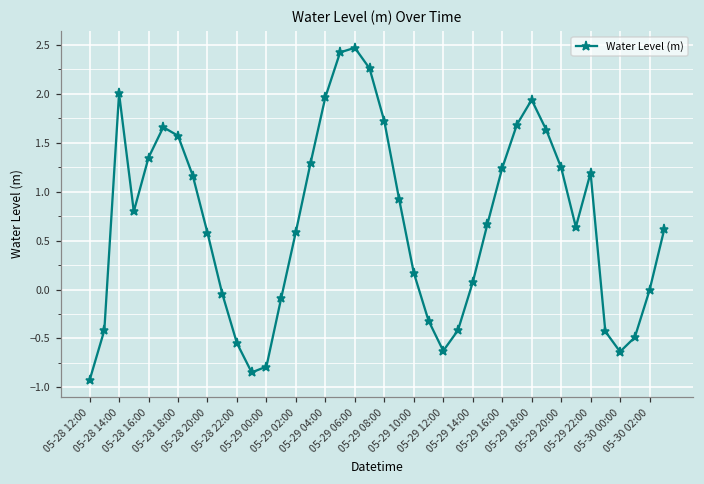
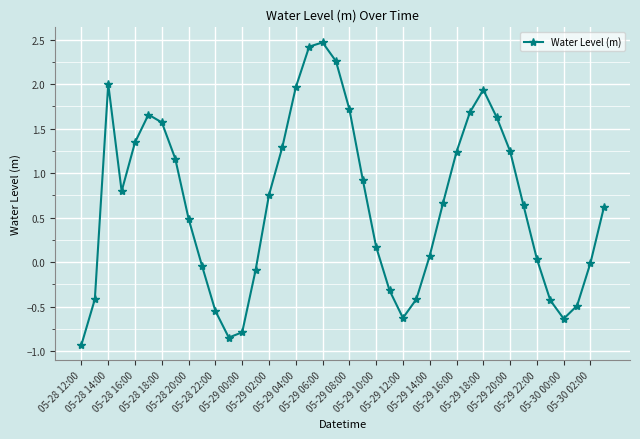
05-28 20:00: 0.6 -> 0.5
05-29 02:00: 0.6 -> 0.8
05-29 22:00: 1.2 -> 0.0
